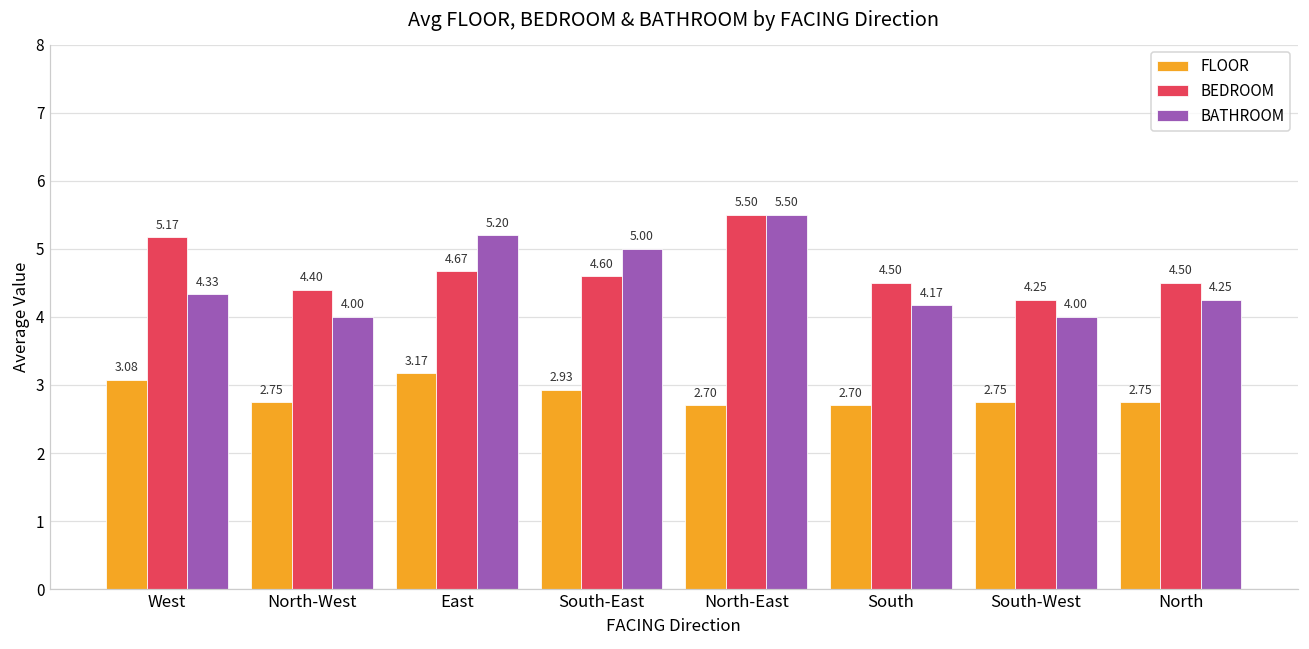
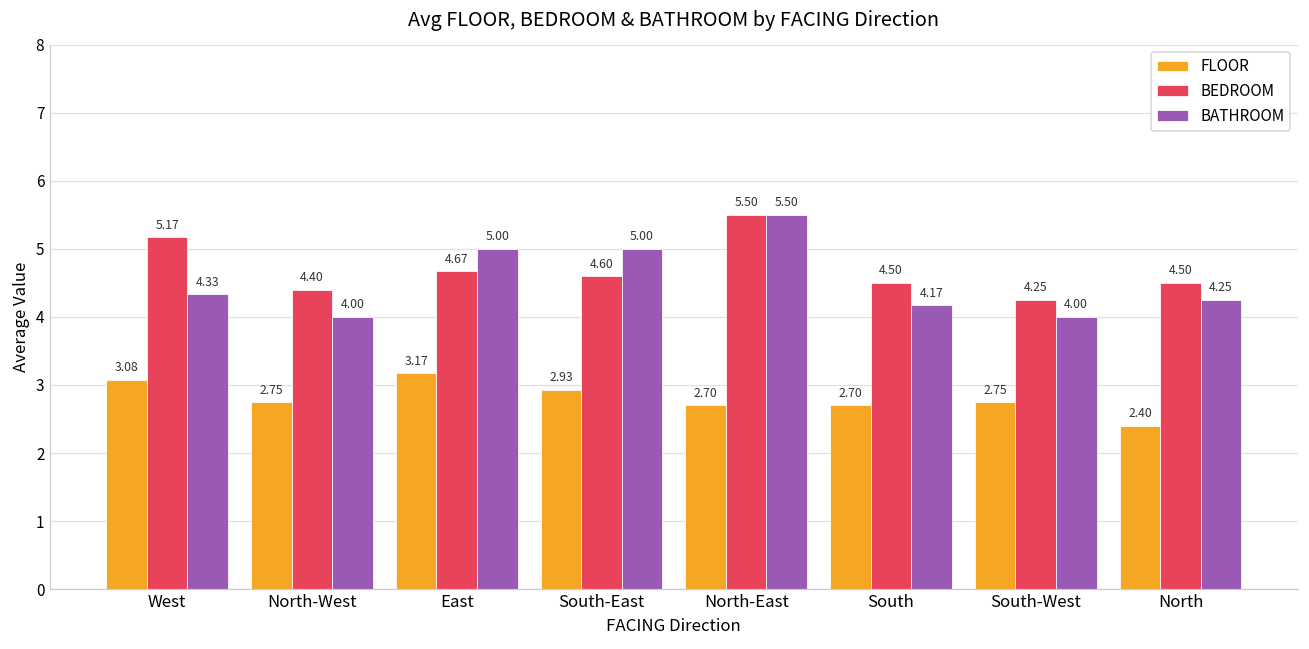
BATHROOM, East: 5.20 -> 5.00
FLOOR, North: 2.75 -> 2.40
